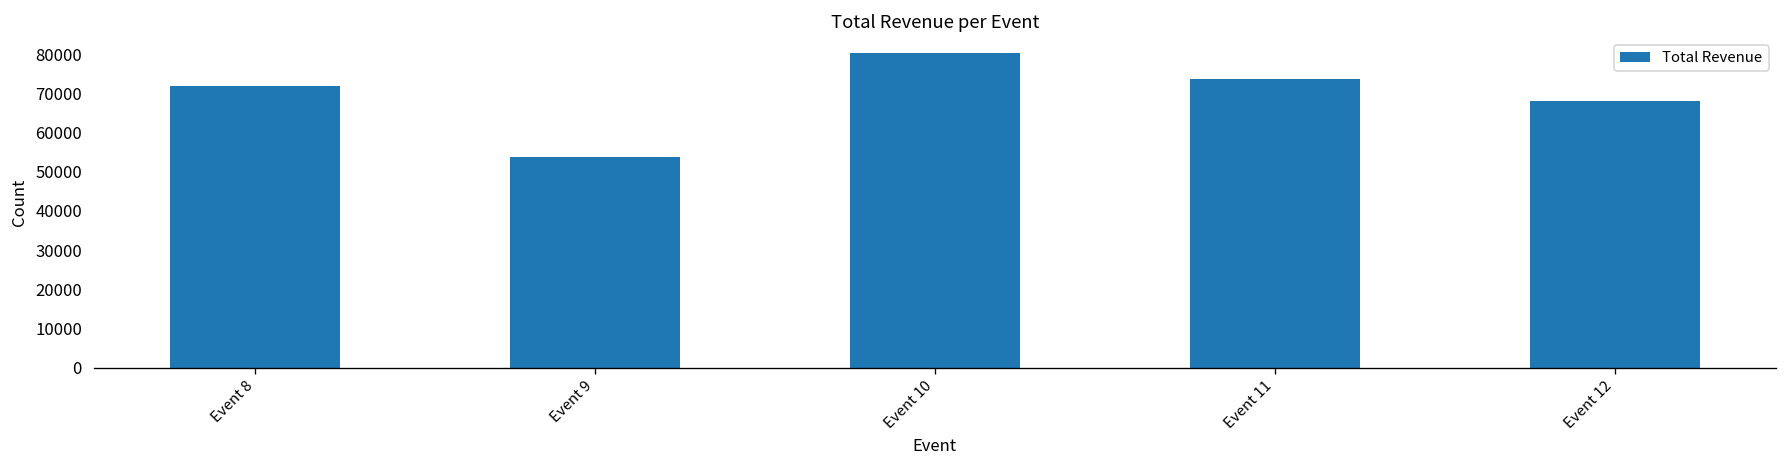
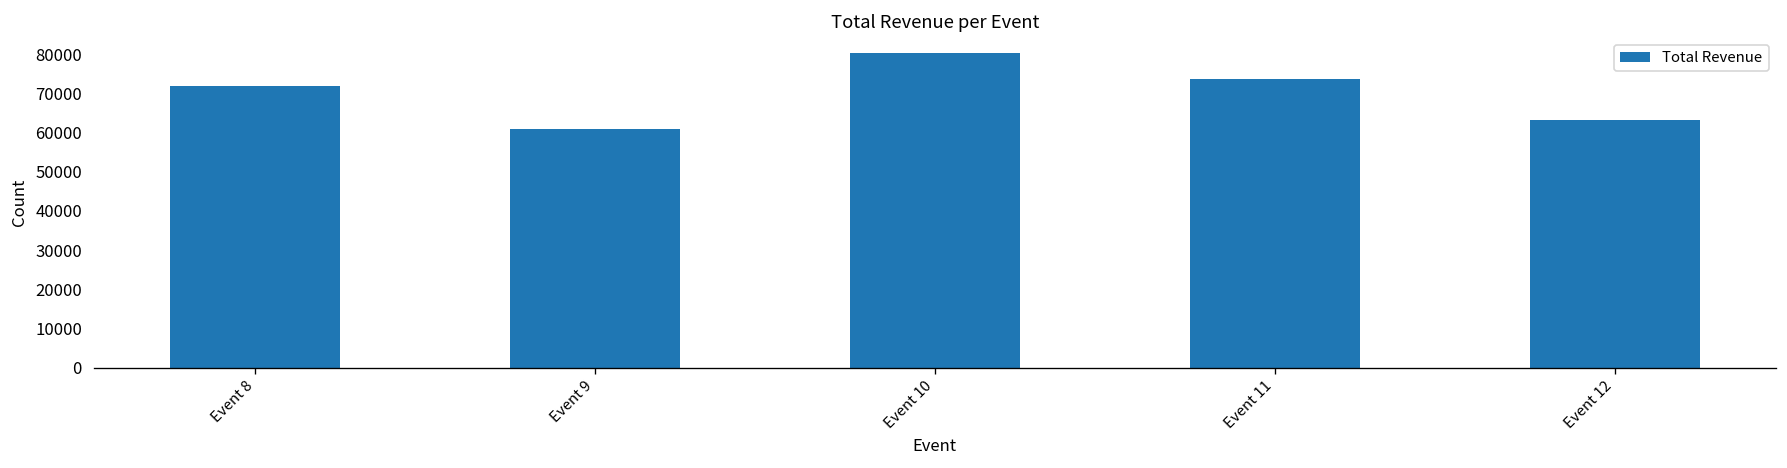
Event 9: 54000 -> 61000
Event 12: 68000 -> 63000
